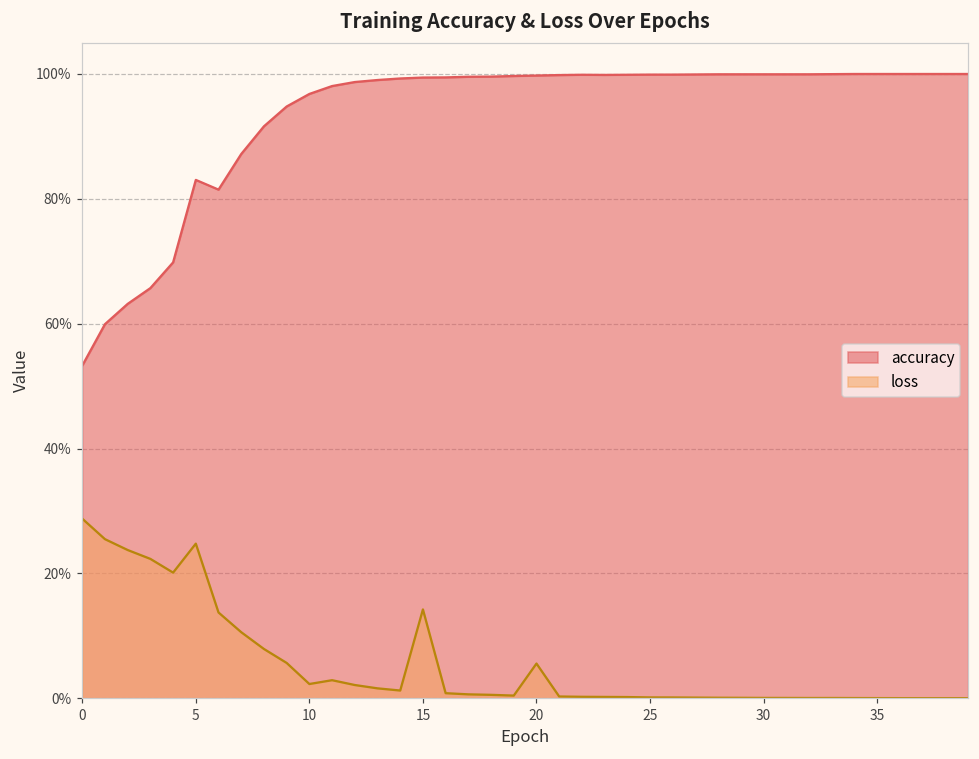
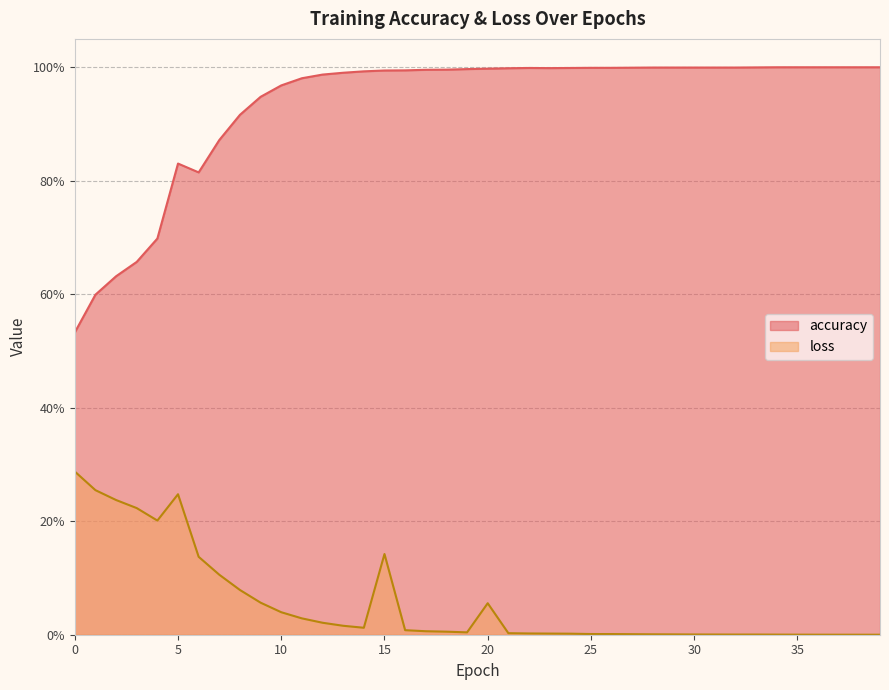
loss, 10: 2% -> 4%
